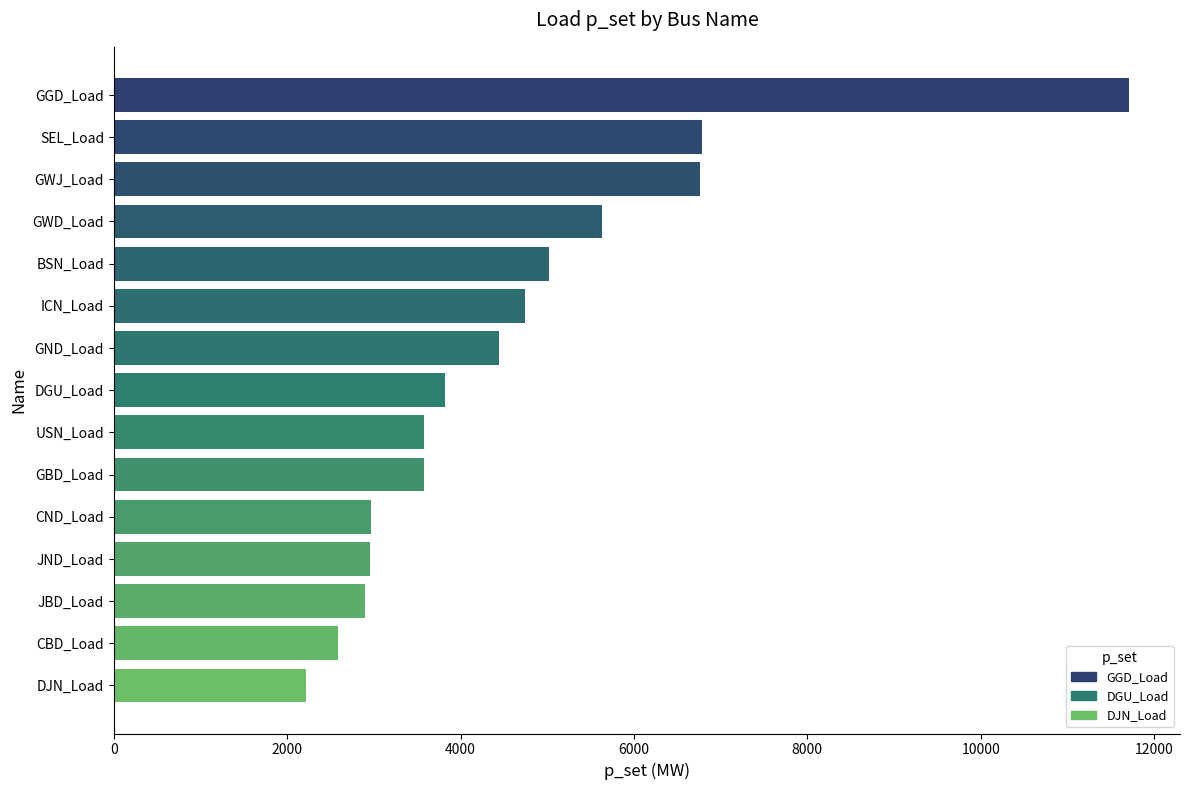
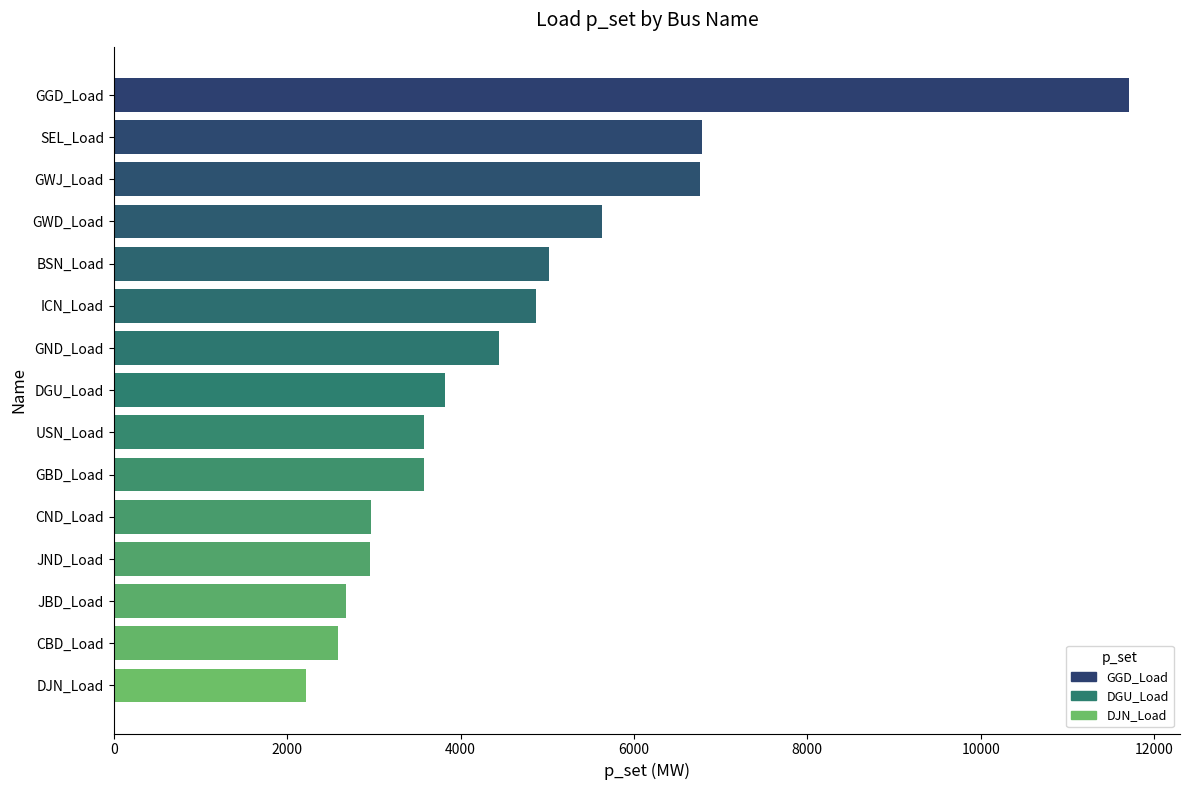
ICN_Load: 4700 -> 4900
JBD_Load: 2900 -> 2700
